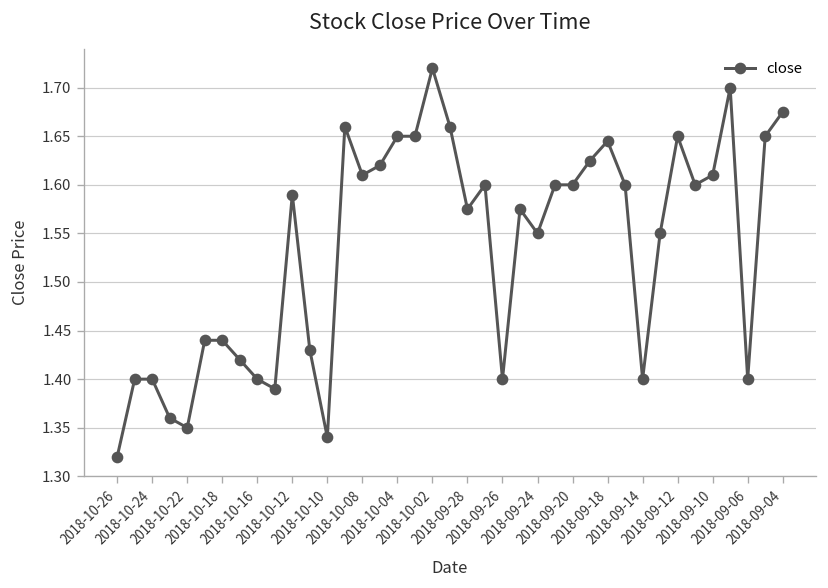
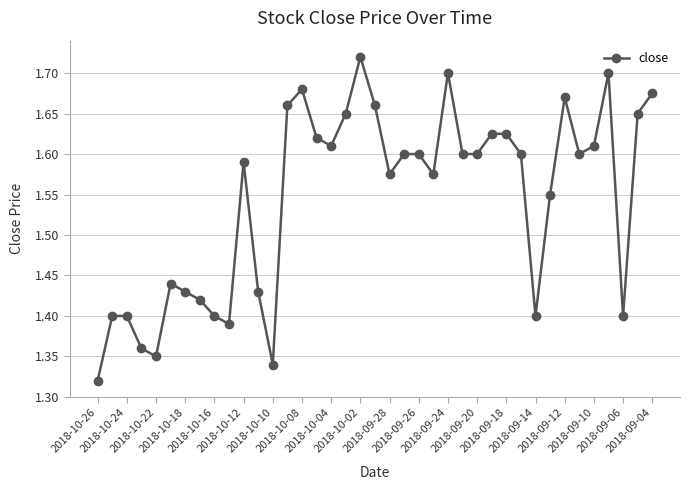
2018-10-18: 1.44 -> 1.43
2018-10-08: 1.61 -> 1.68
2018-10-04: 1.65 -> 1.61
2018-09-26: 1.4 -> 1.6
2018-09-24: 1.55 -> 1.70
2018-09-18: 1.65 -> 1.63
2018-09-12: 1.65 -> 1.67
